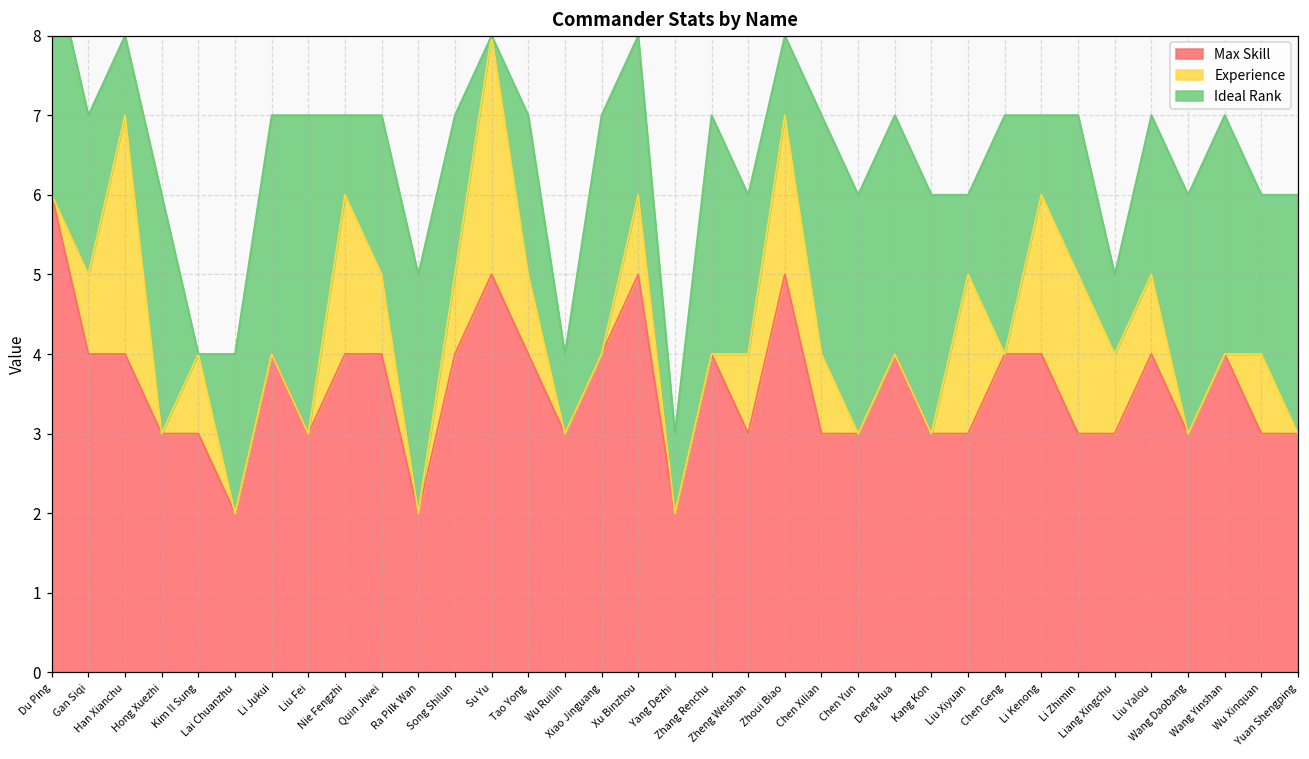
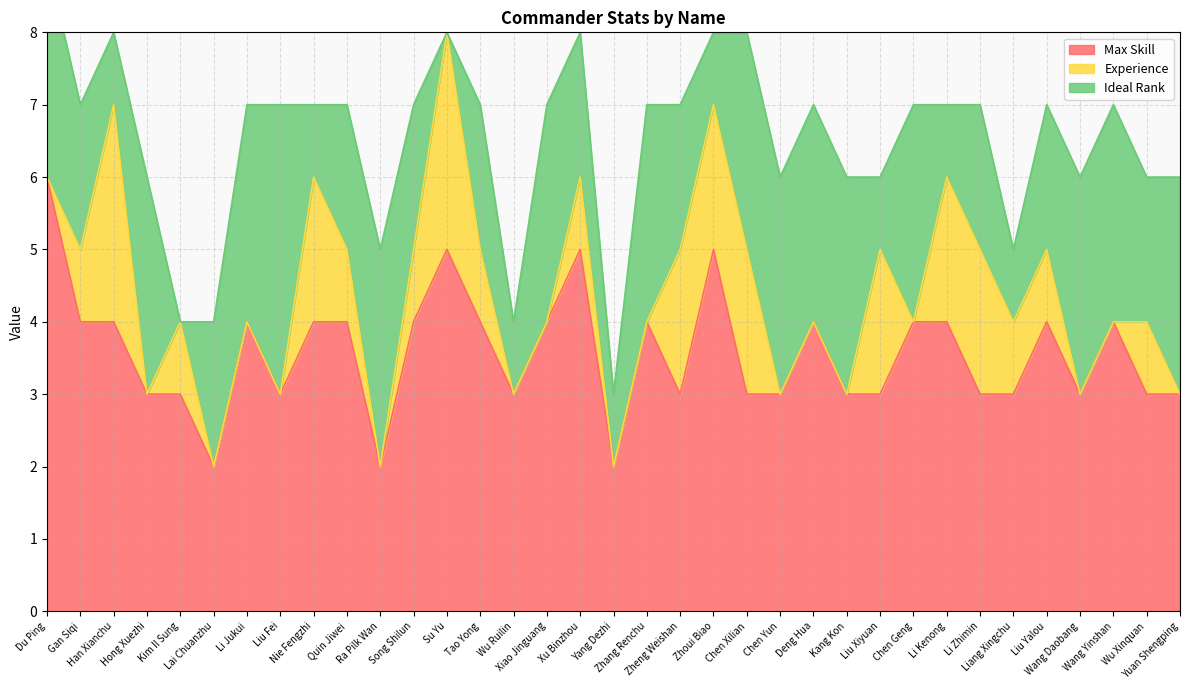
Experience, Zheng Weishan: 1 -> 2
Experience, Chen Xilian: 1 -> 2
